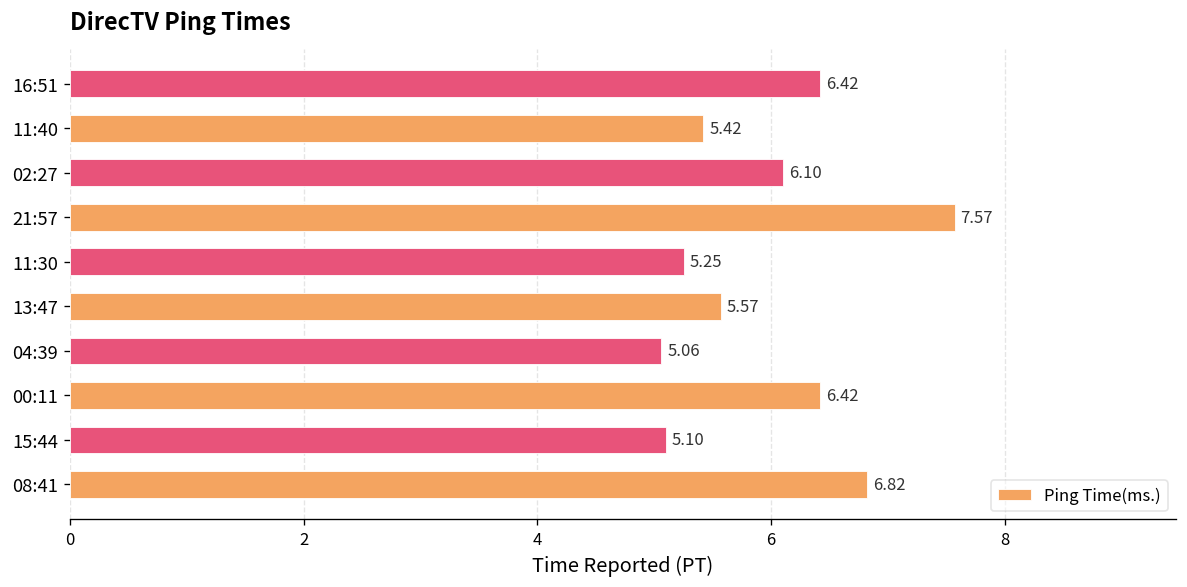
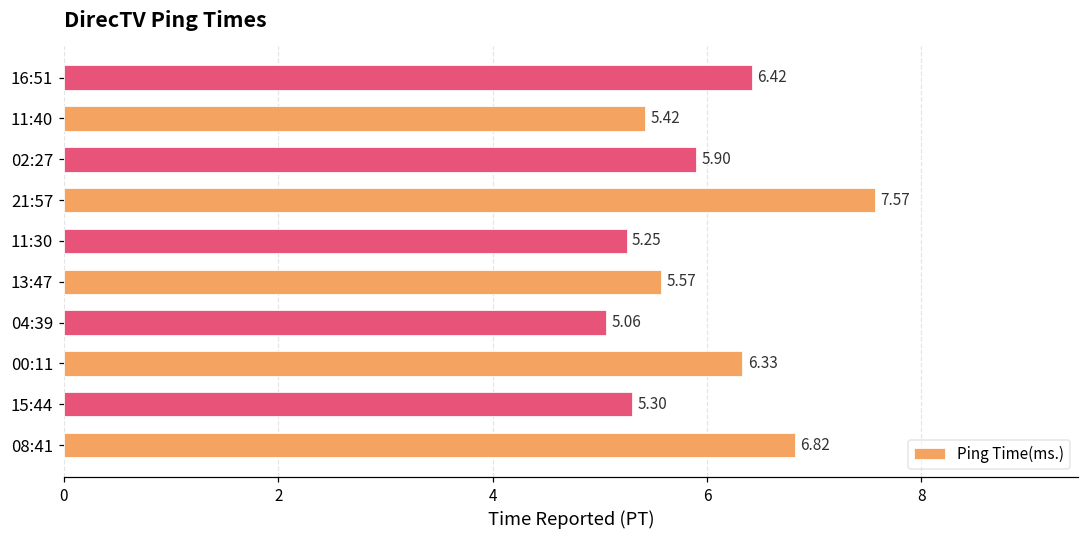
02:27: 6.10 -> 5.90
00:11: 6.42 -> 6.33
15:44: 5.10 -> 5.30
